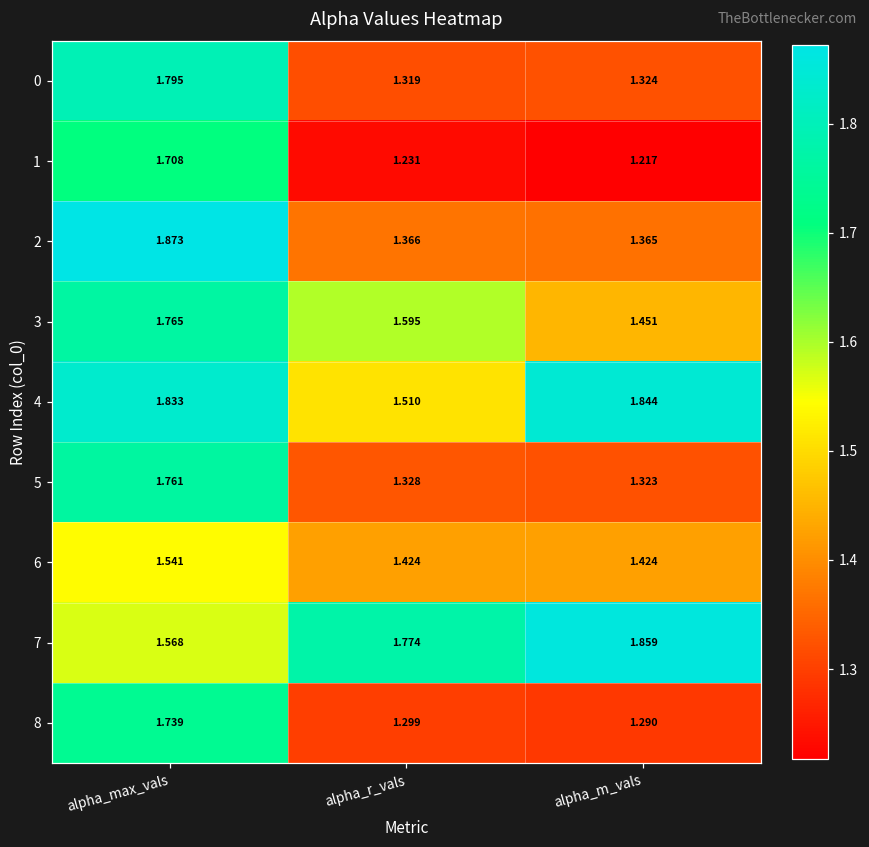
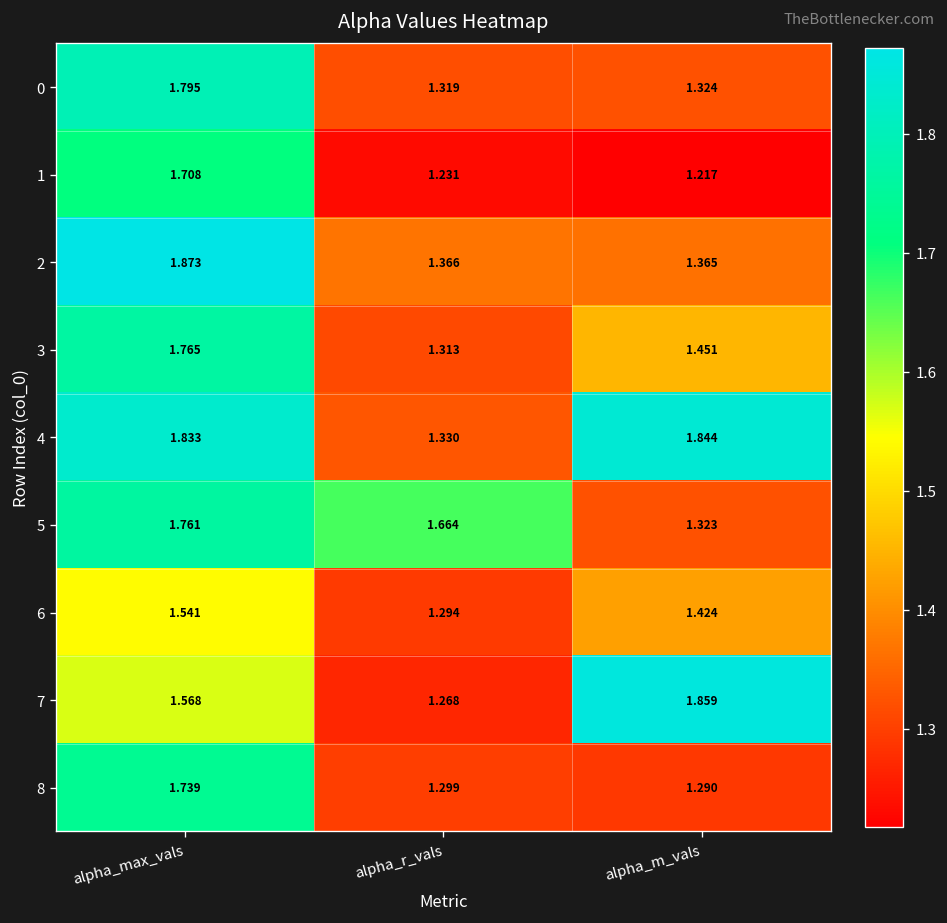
3, alpha_r_vals: 1.595 -> 1.313
4, alpha_r_vals: 1.510 -> 1.330
5, alpha_r_vals: 1.328 -> 1.664
6, alpha_r_vals: 1.424 -> 1.294
7, alpha_r_vals: 1.774 -> 1.268
